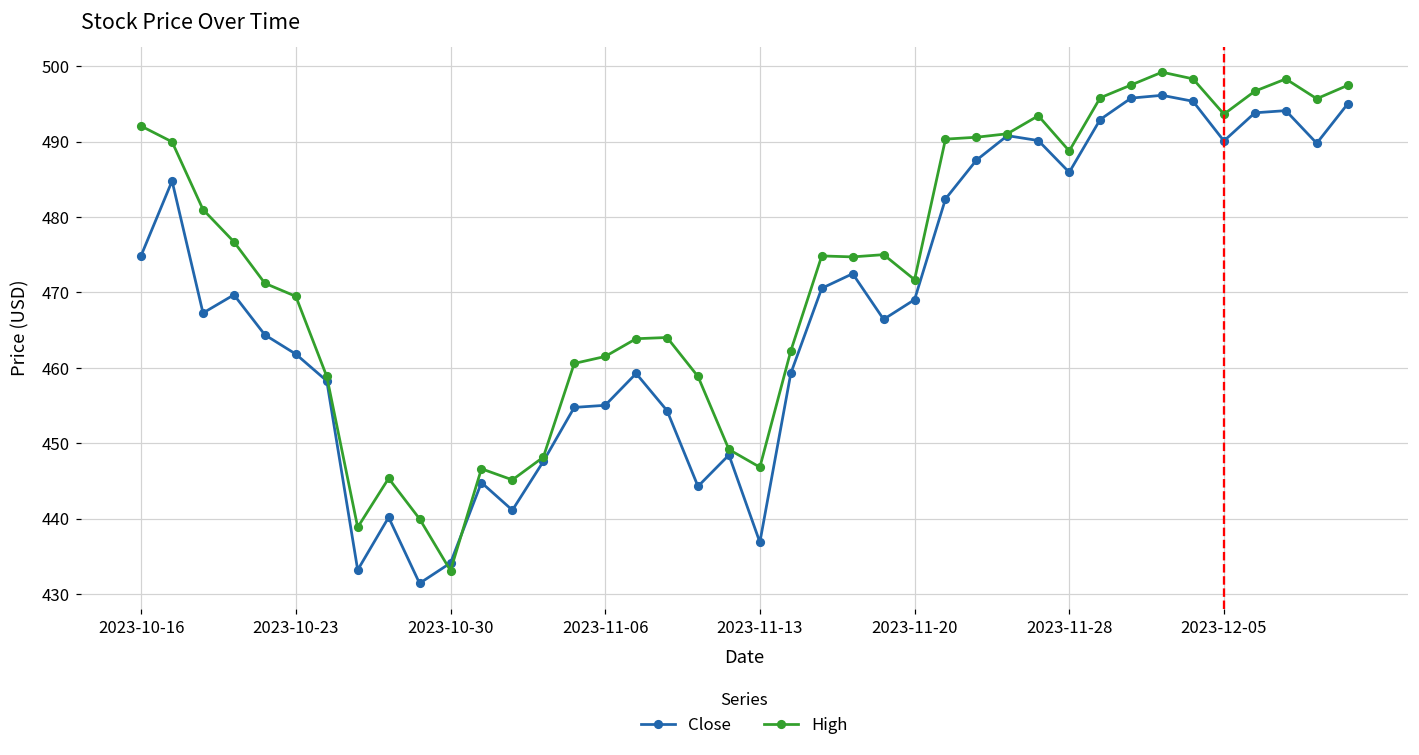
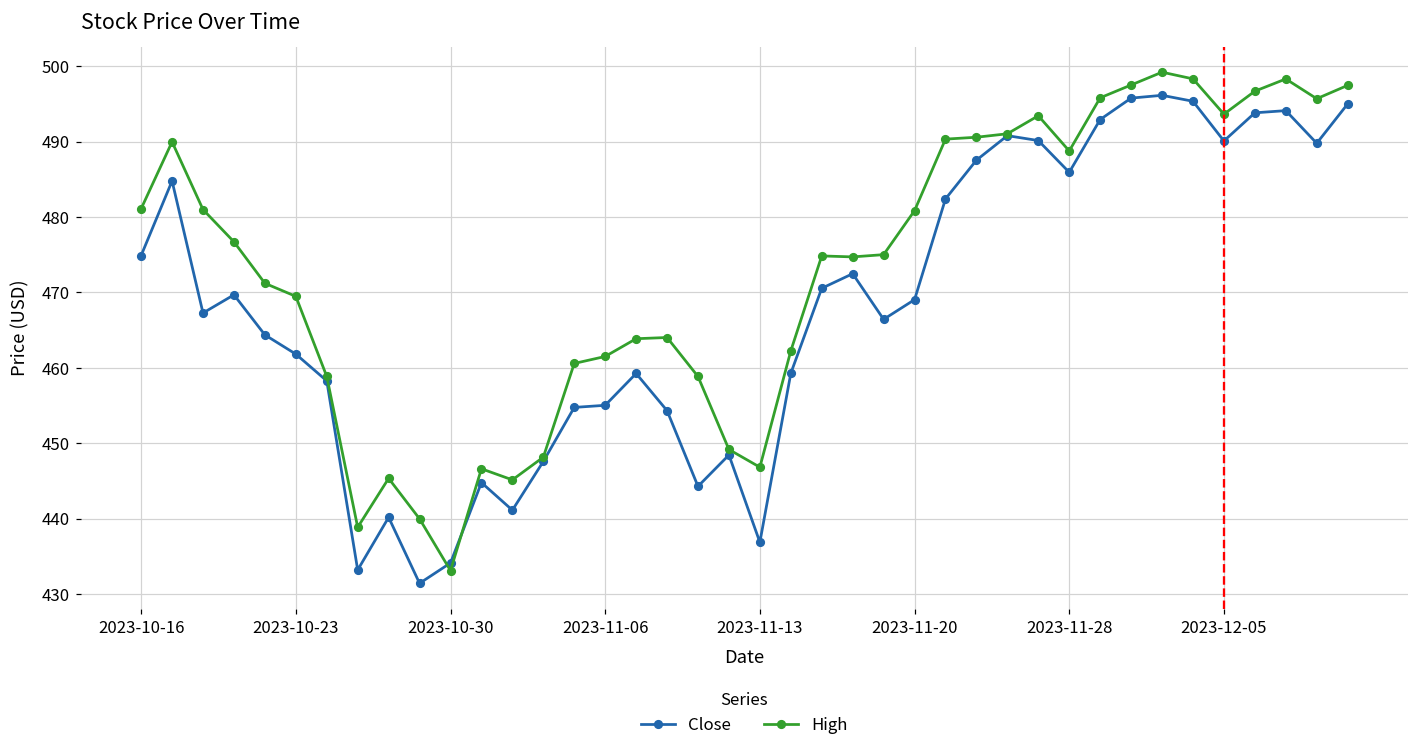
High, 2023-10-16: 492 -> 481
High, 2023-11-20: 472 -> 481
